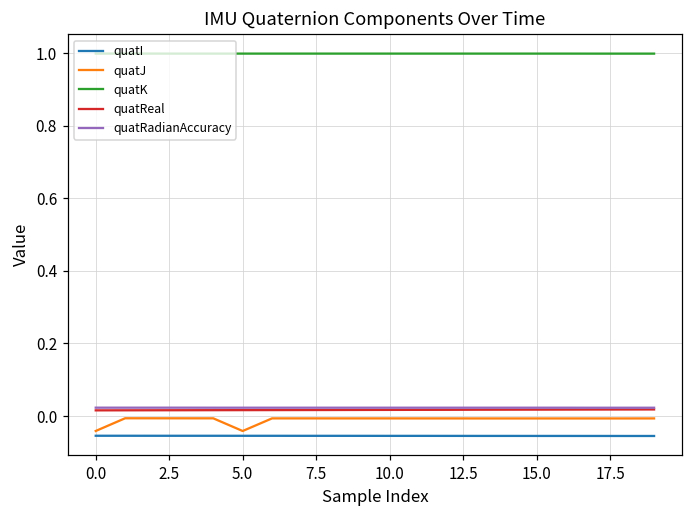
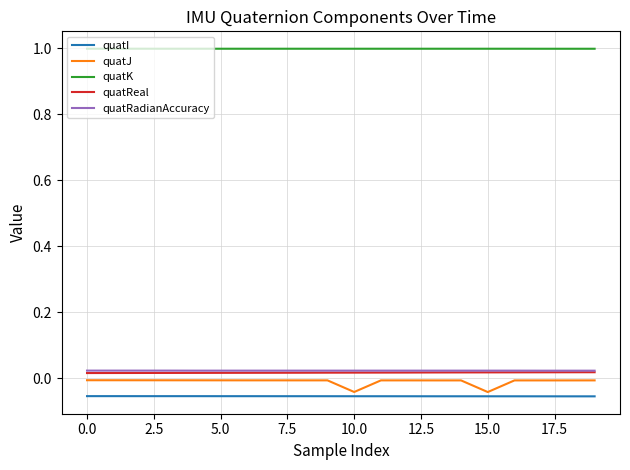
quatJ, 0.0: -0.04 -> -0.01
quatJ, 5.0: -0.04 -> -0.01
quatJ, 10.0: -0.01 -> -0.04
quatJ, 15.0: -0.01 -> -0.04
